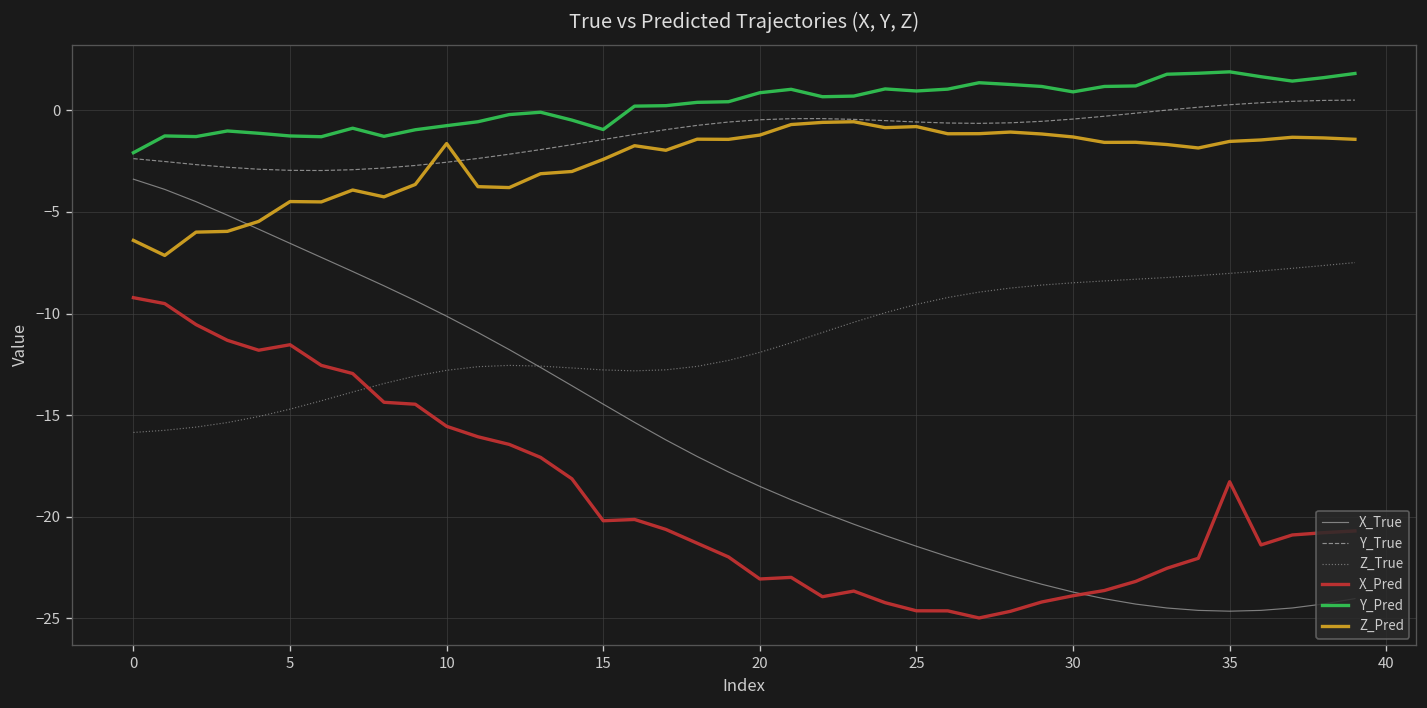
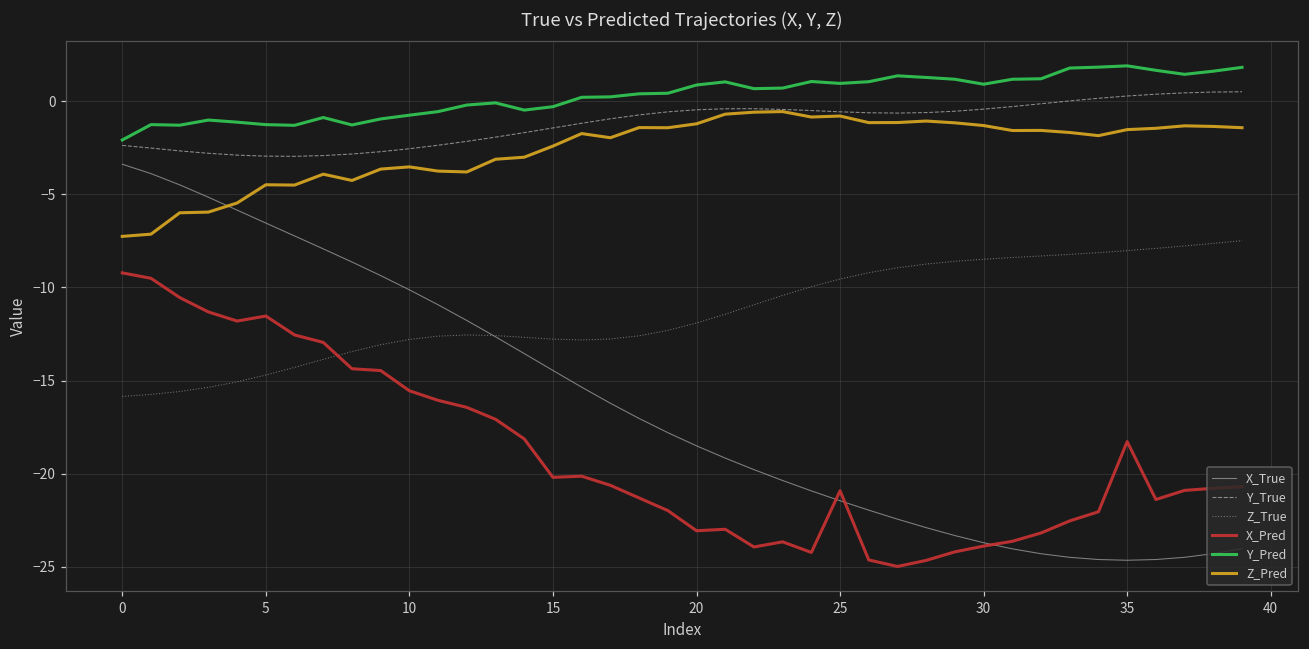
Z_Pred, 0: -6.4 -> -7.3
Z_Pred, 10: -1.6 -> -3.5
Y_Pred, 15: -0.9 -> -0.3
X_Pred, 25: -24.6 -> -20.9
